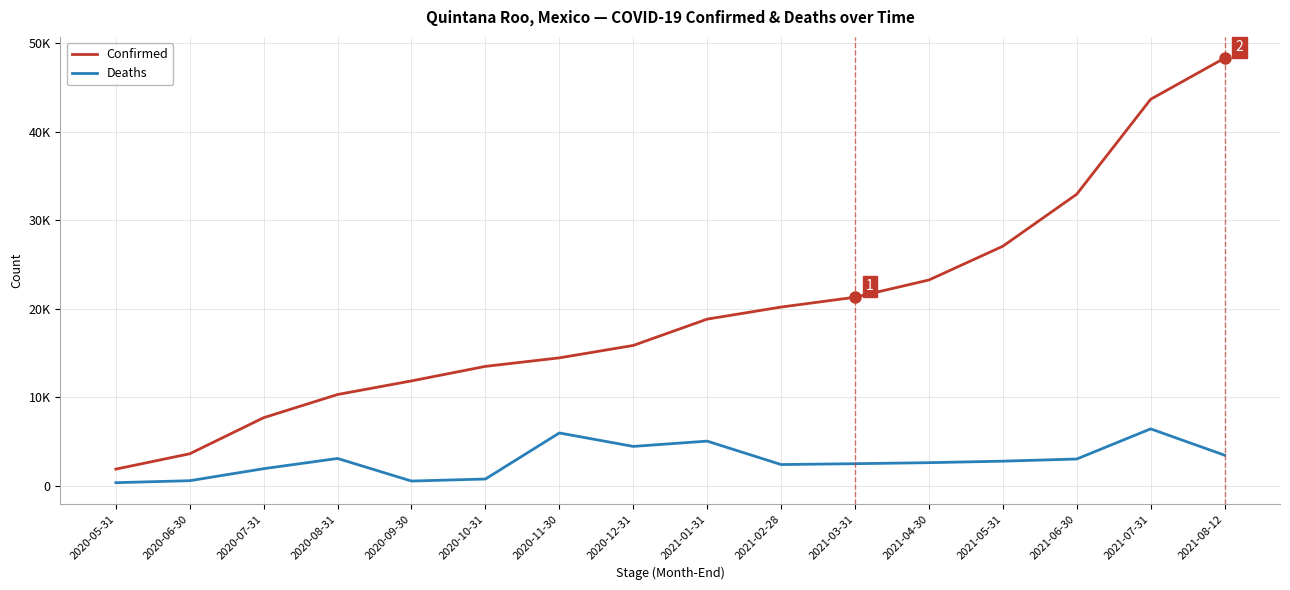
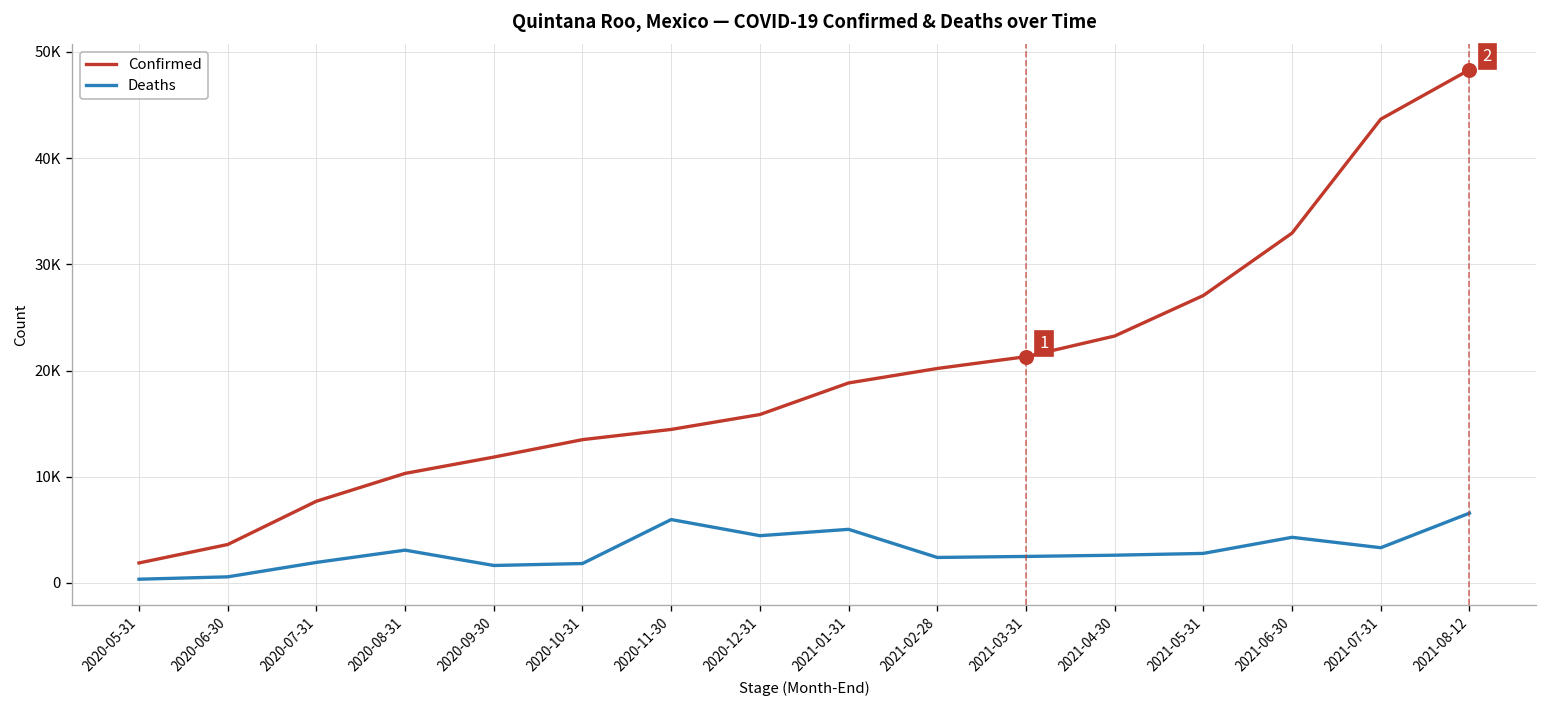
Deaths, 2020-09-30: 1000 -> 2000
Deaths, 2020-10-31: 1000 -> 2000
Deaths, 2021-06-30: 3000 -> 4000
Deaths, 2021-07-31: 6000 -> 3000
Deaths, 2021-08-12: 3000 -> 7000
